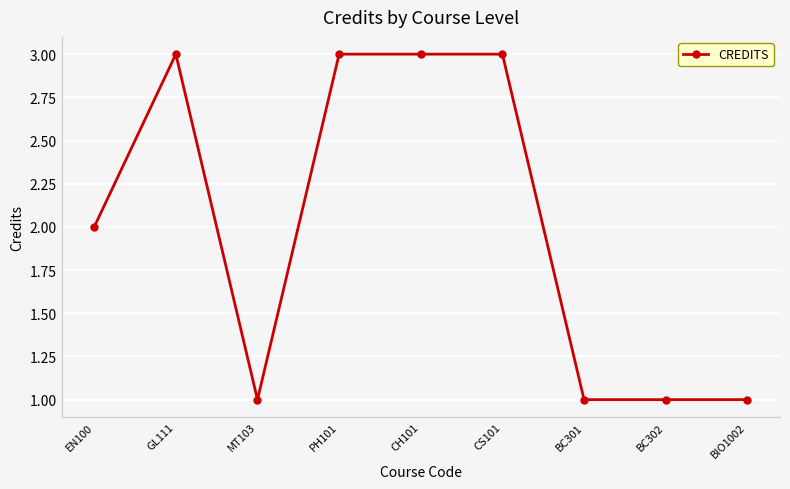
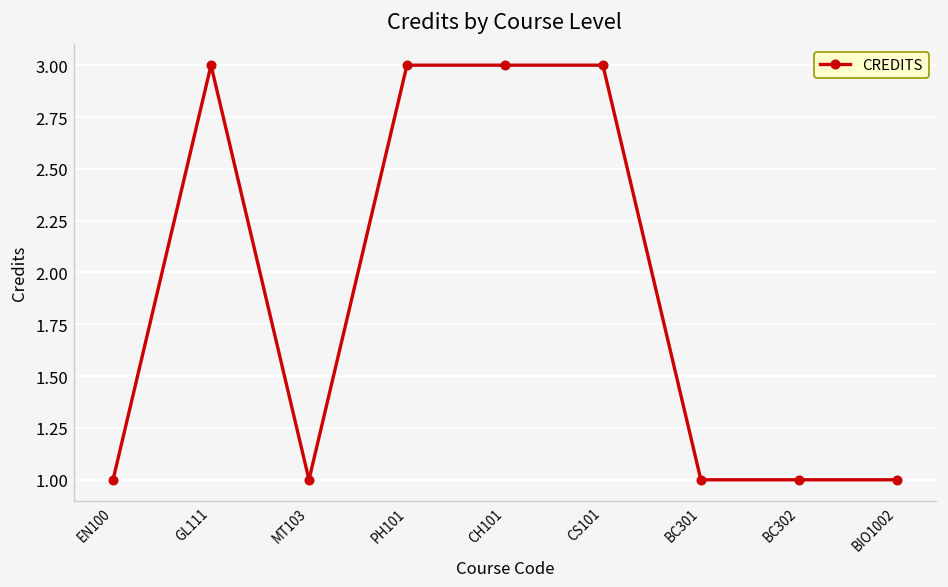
EN100: 2 -> 1
